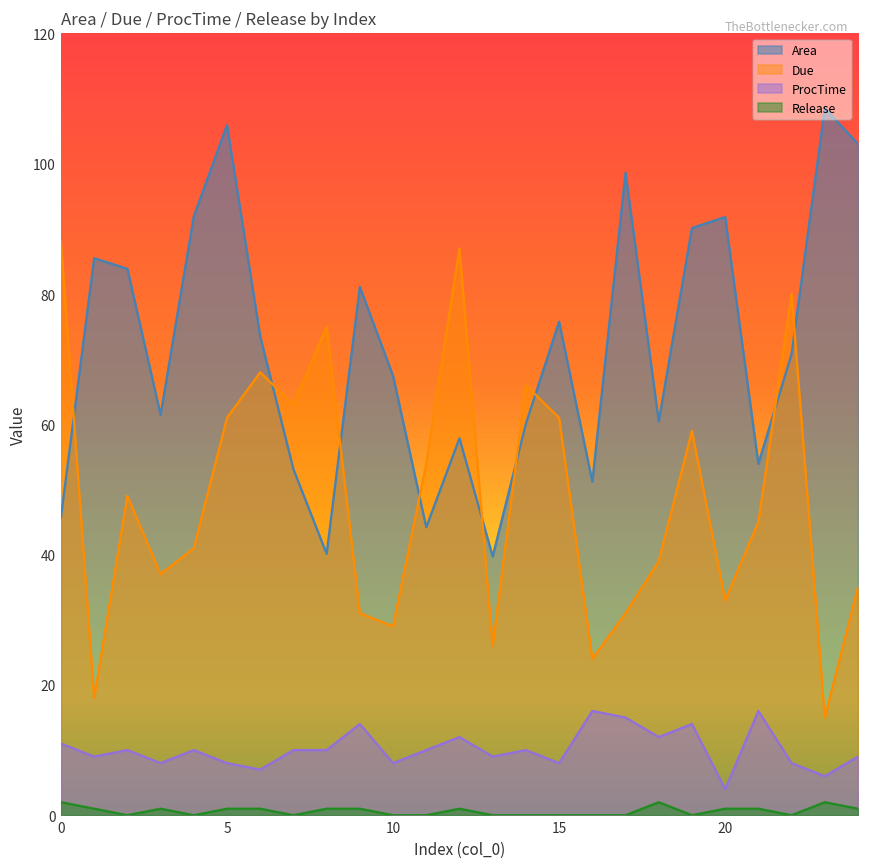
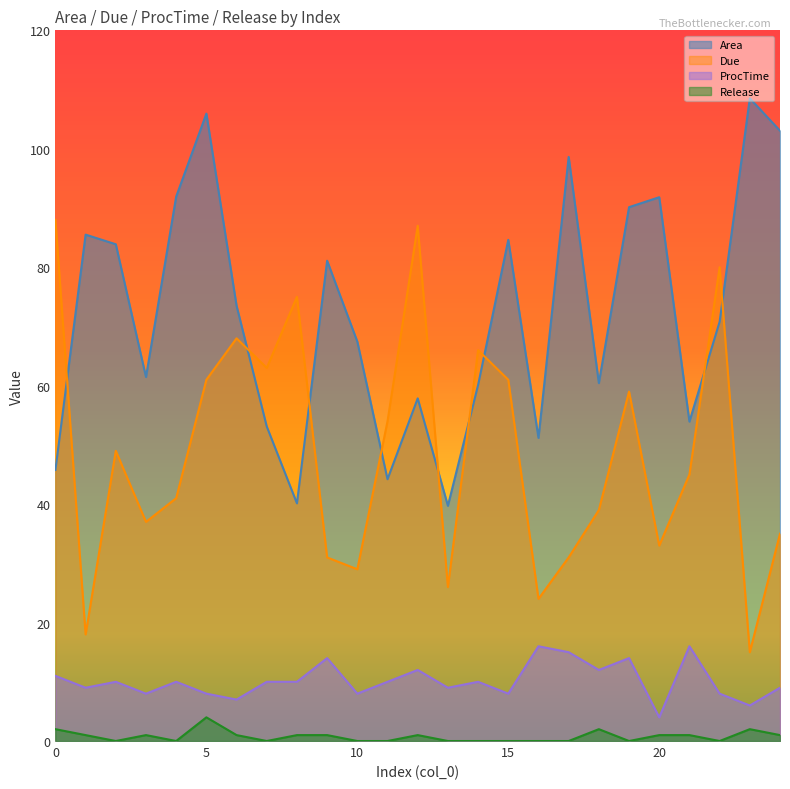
Release, 5: 1 -> 4
Area, 15: 76 -> 85
